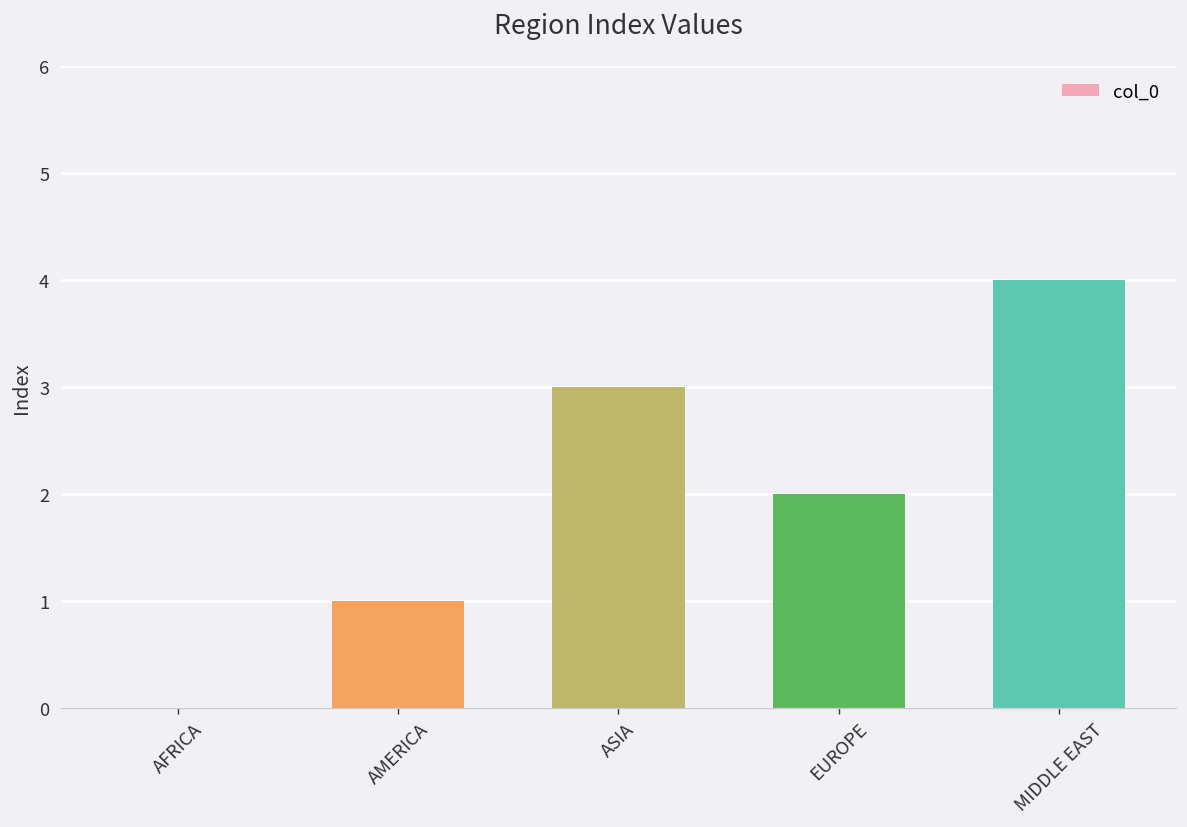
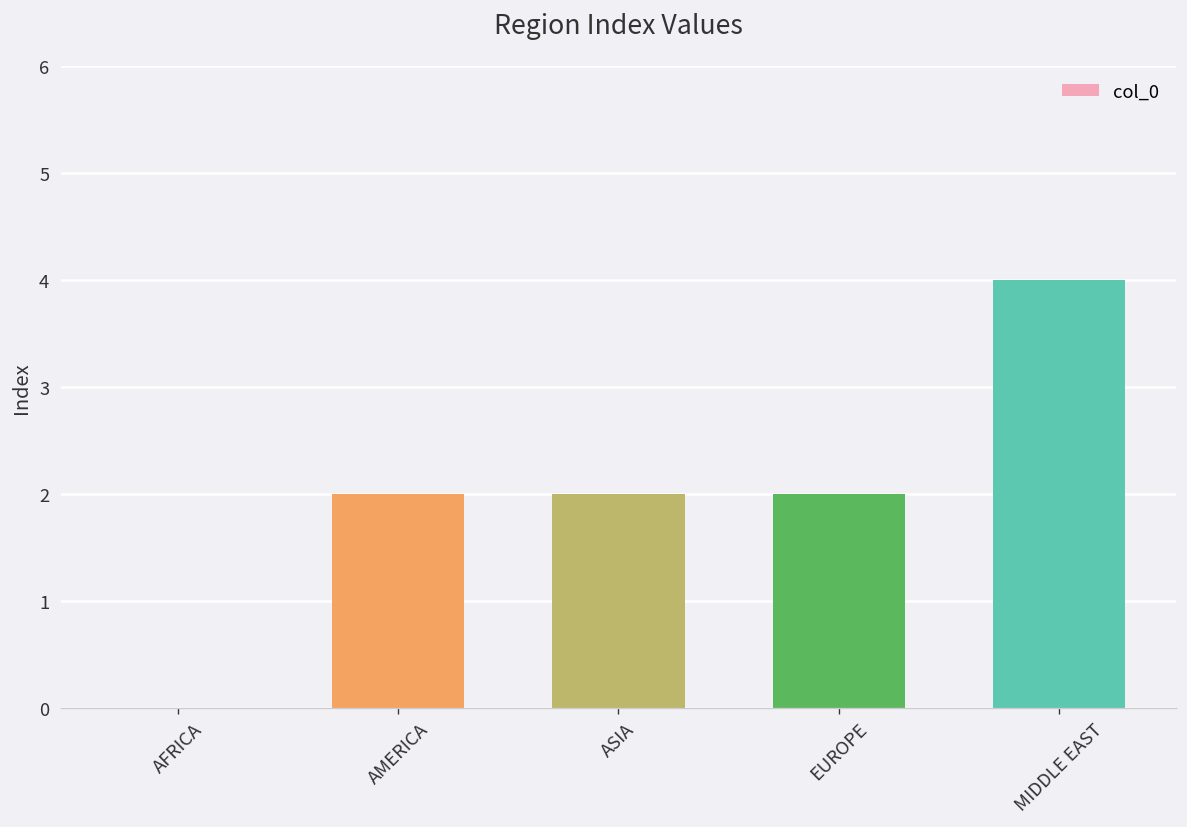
AMERICA: 1 -> 2
ASIA: 3 -> 2
